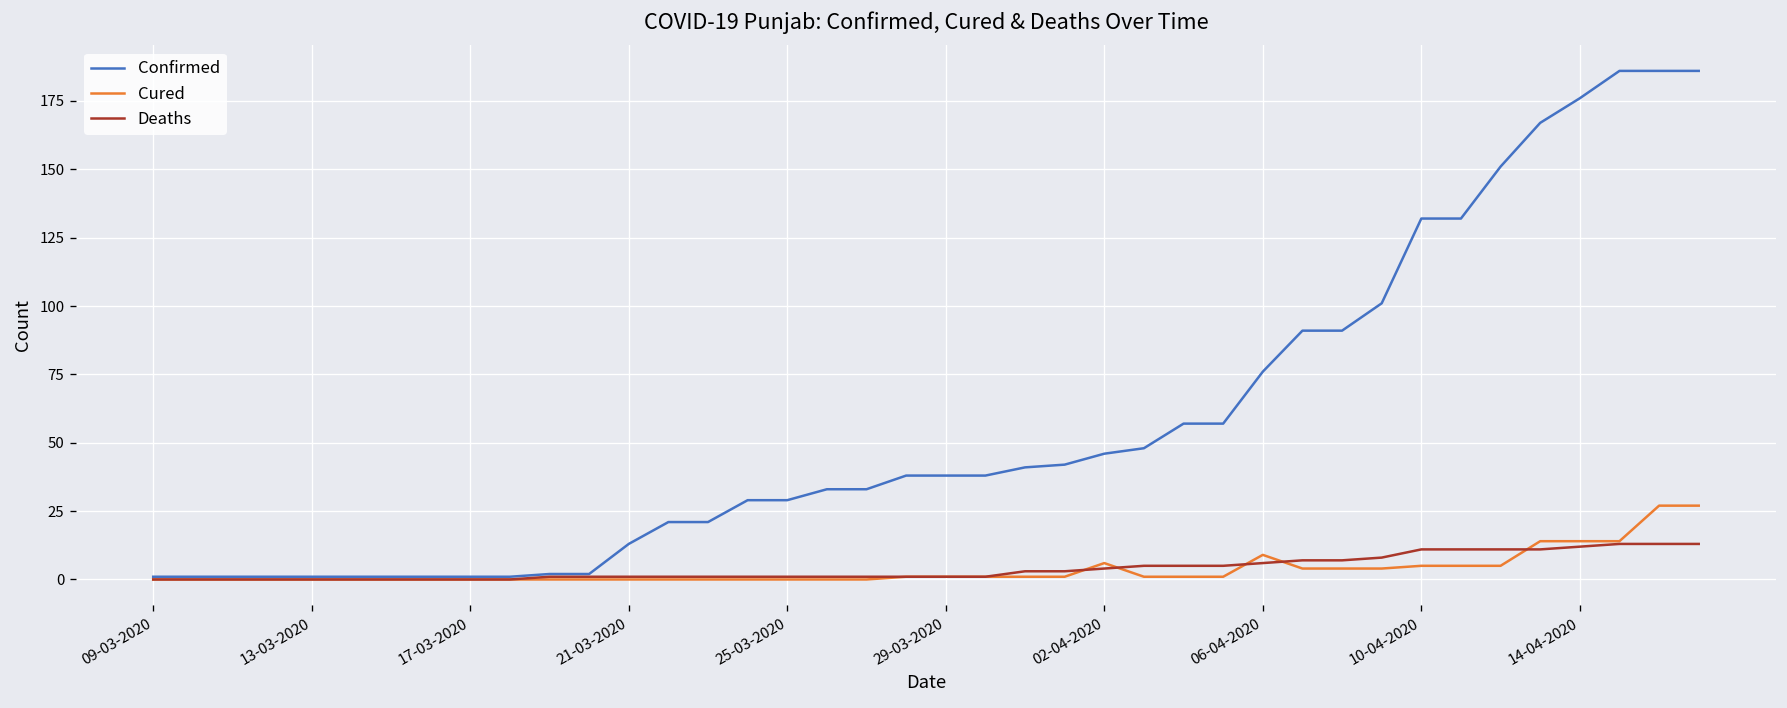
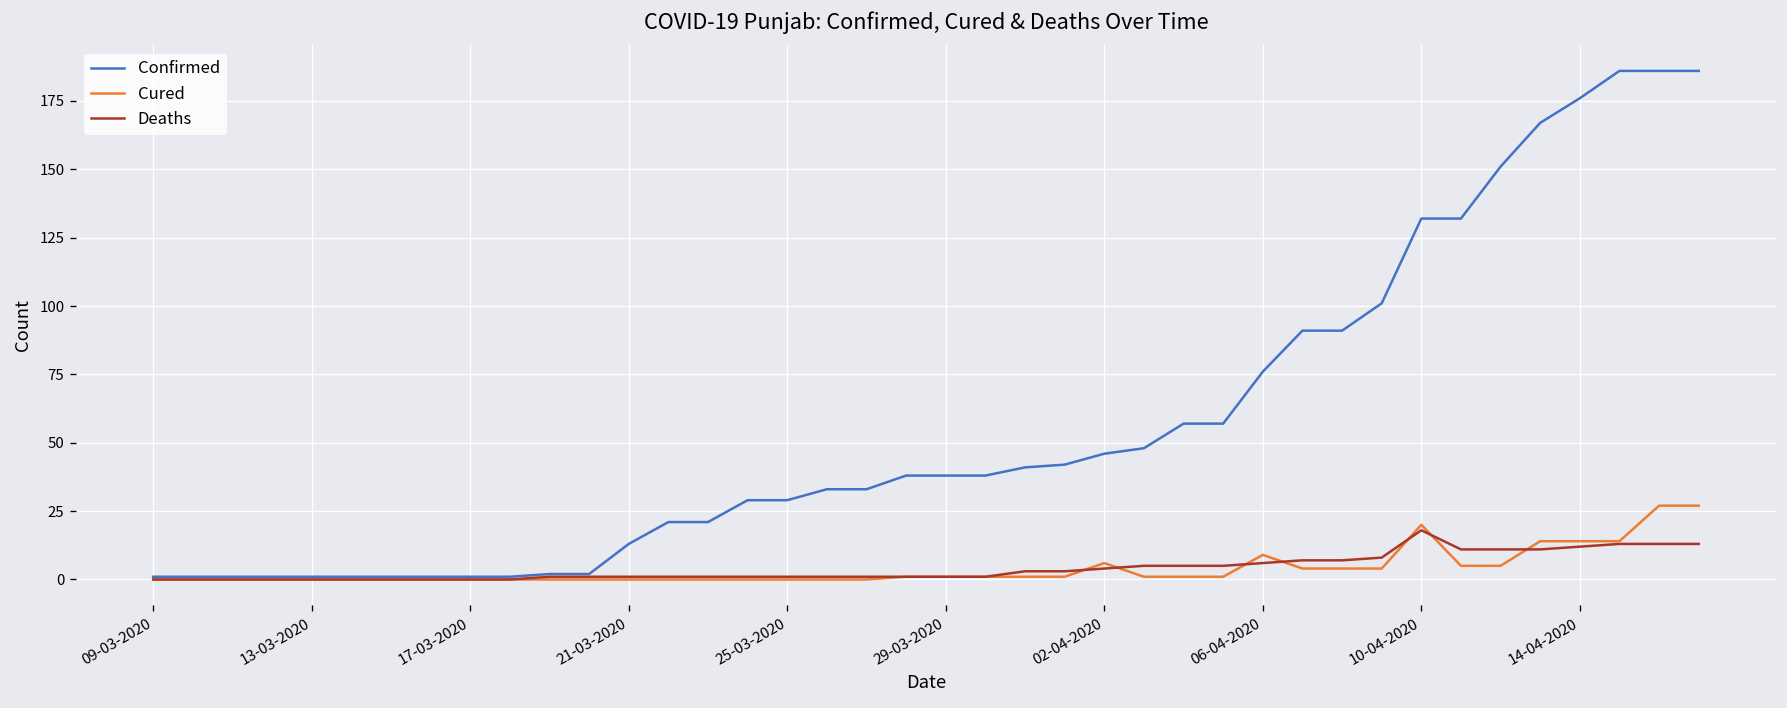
Cured, 10-04-2020: 5 -> 20
Deaths, 10-04-2020: 11 -> 18
